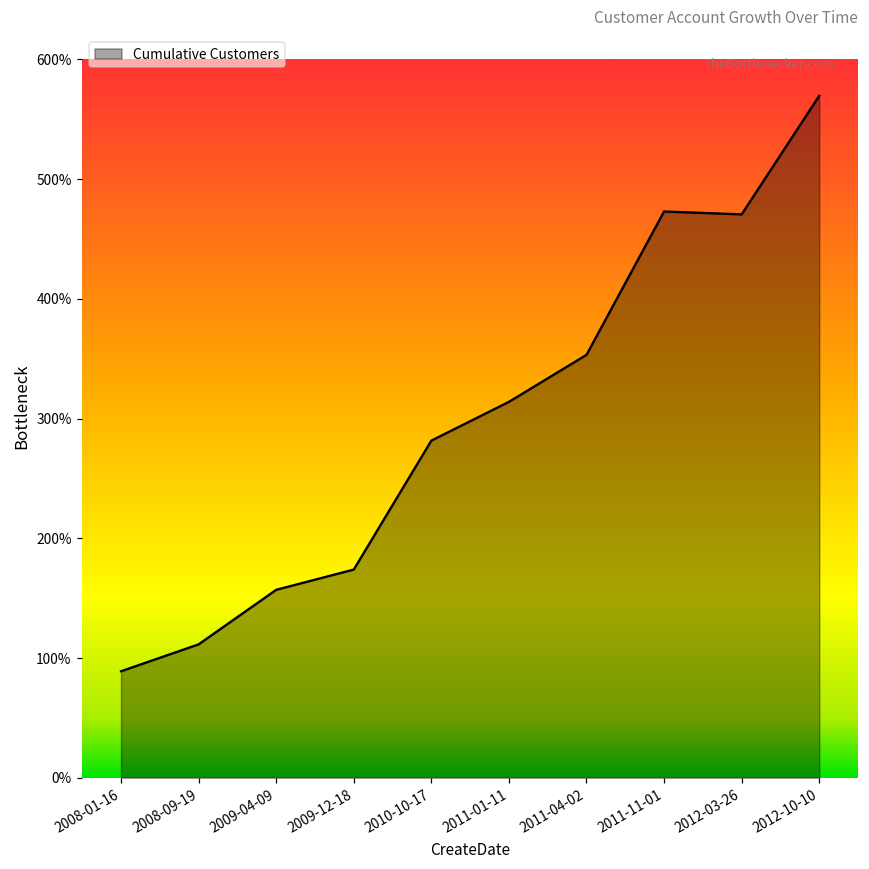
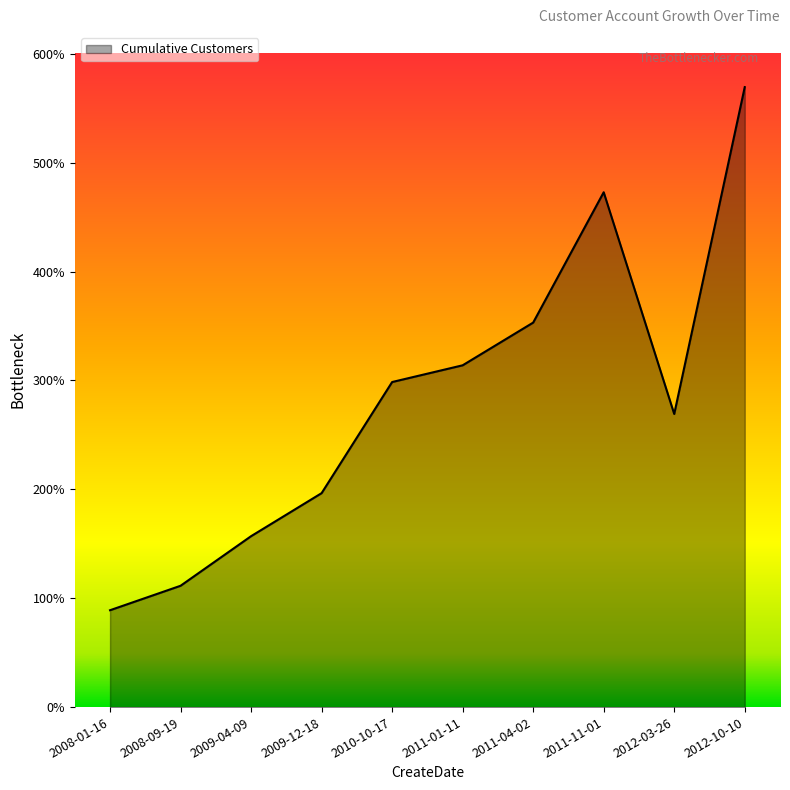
2009-12-18: 174% -> 197%
2010-10-17: 282% -> 299%
2012-03-26: 470% -> 269%
